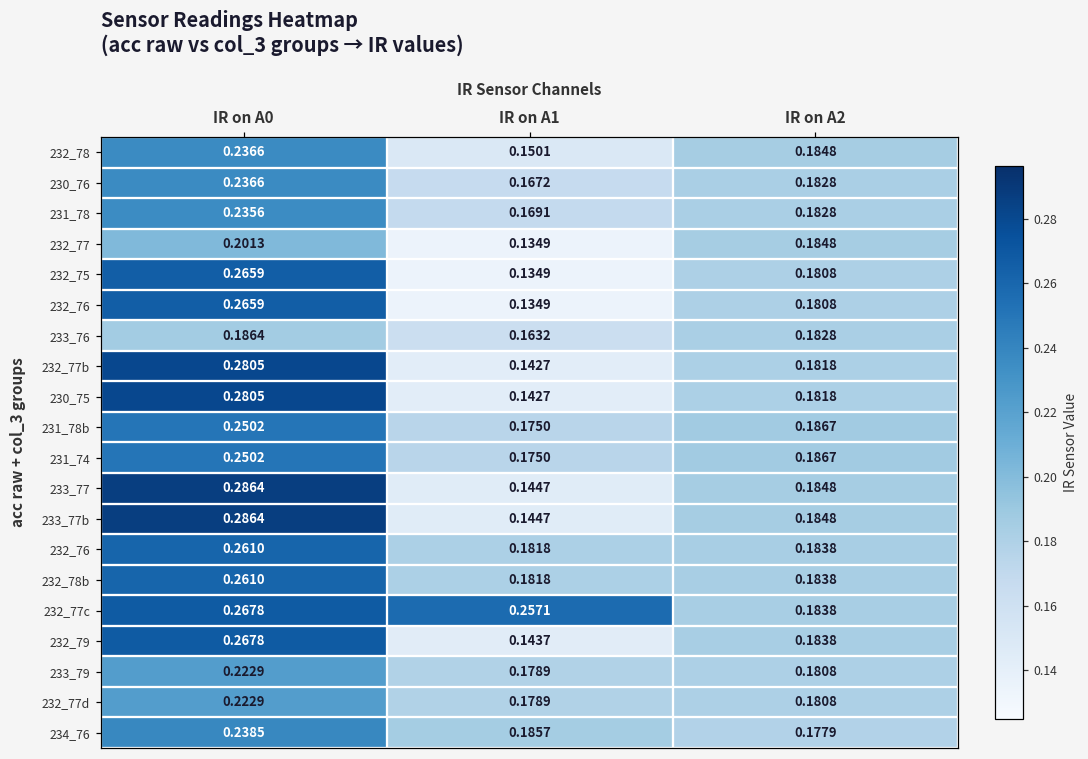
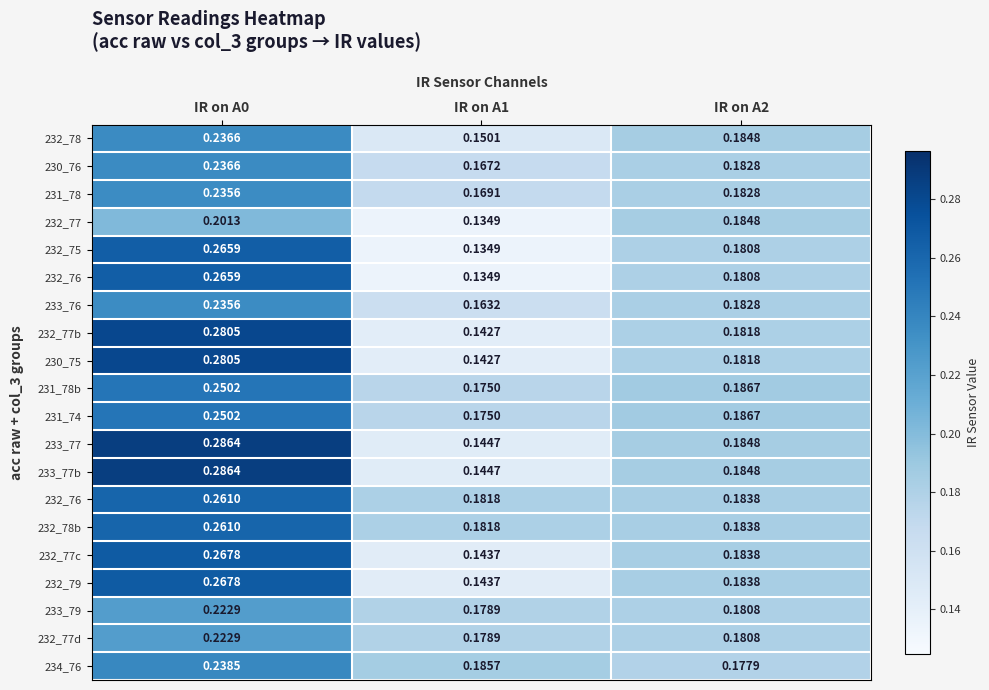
233_76, IR on A0: 0.1864 -> 0.2356
232_77c, IR on A1: 0.2571 -> 0.1437
